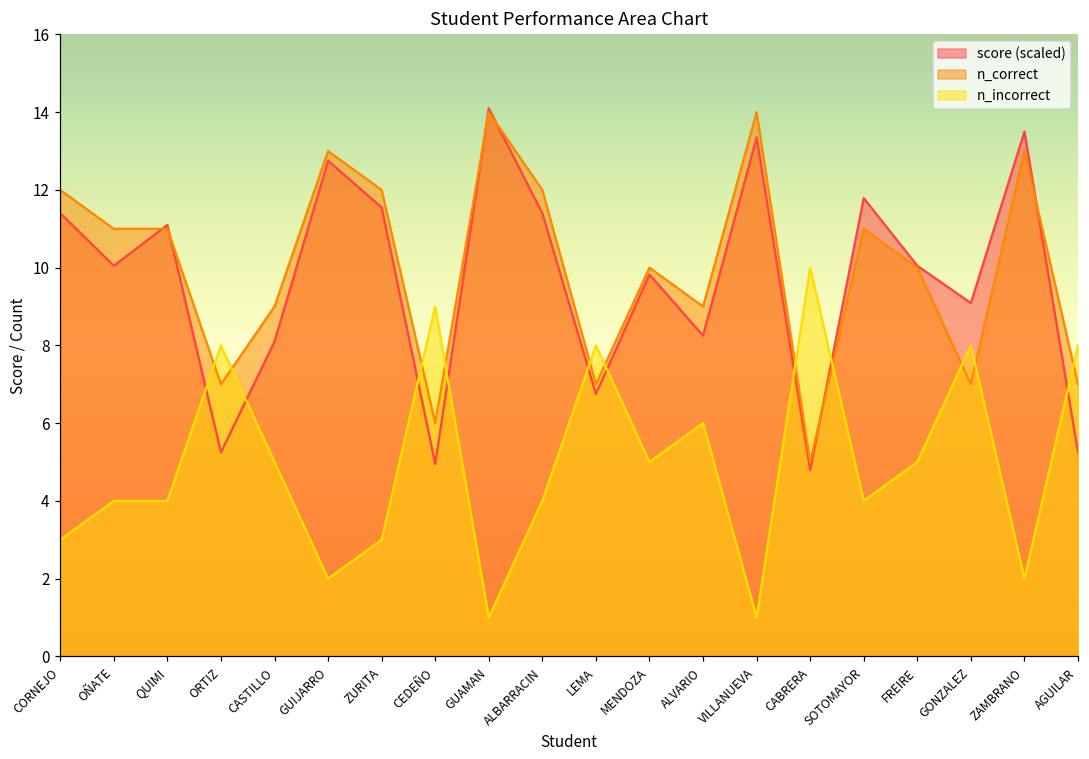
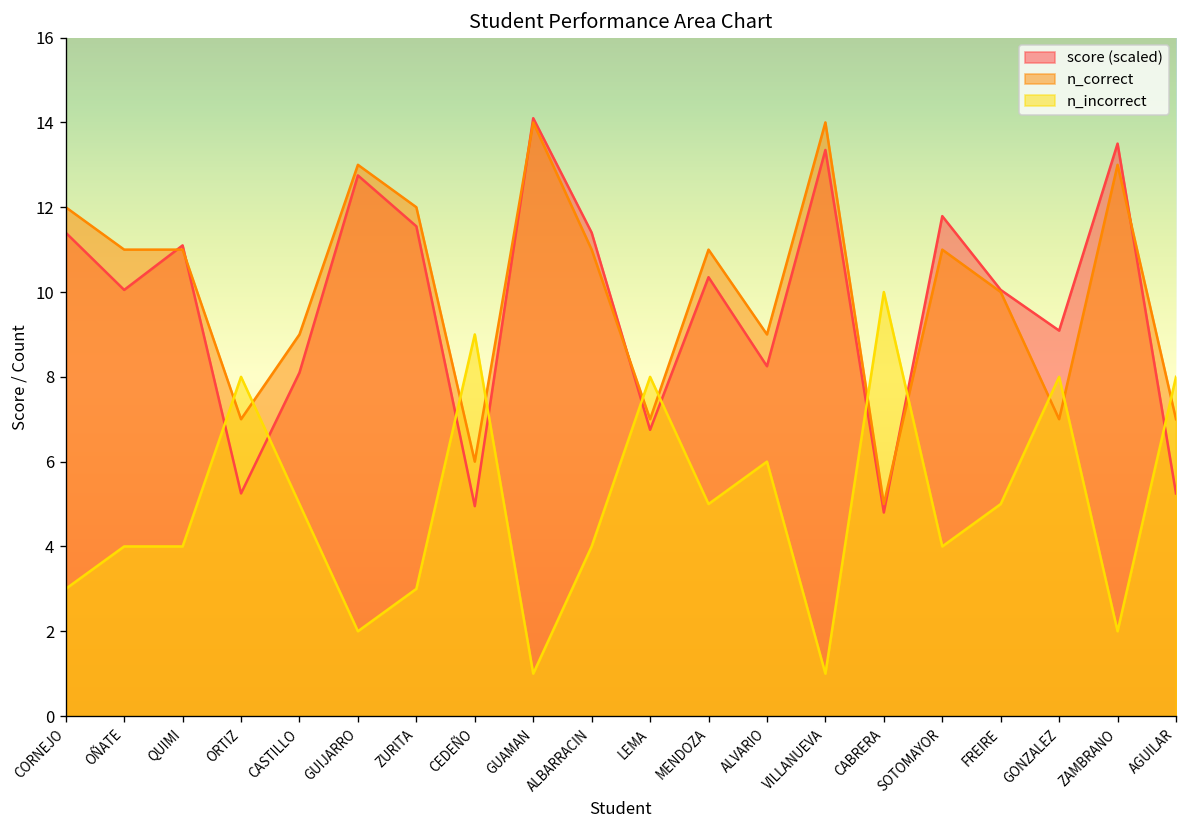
n_correct, ALBARRACIN: 12 -> 11
score (scaled), MENDOZA: 9.8 -> 10.4
n_correct, MENDOZA: 10 -> 11
